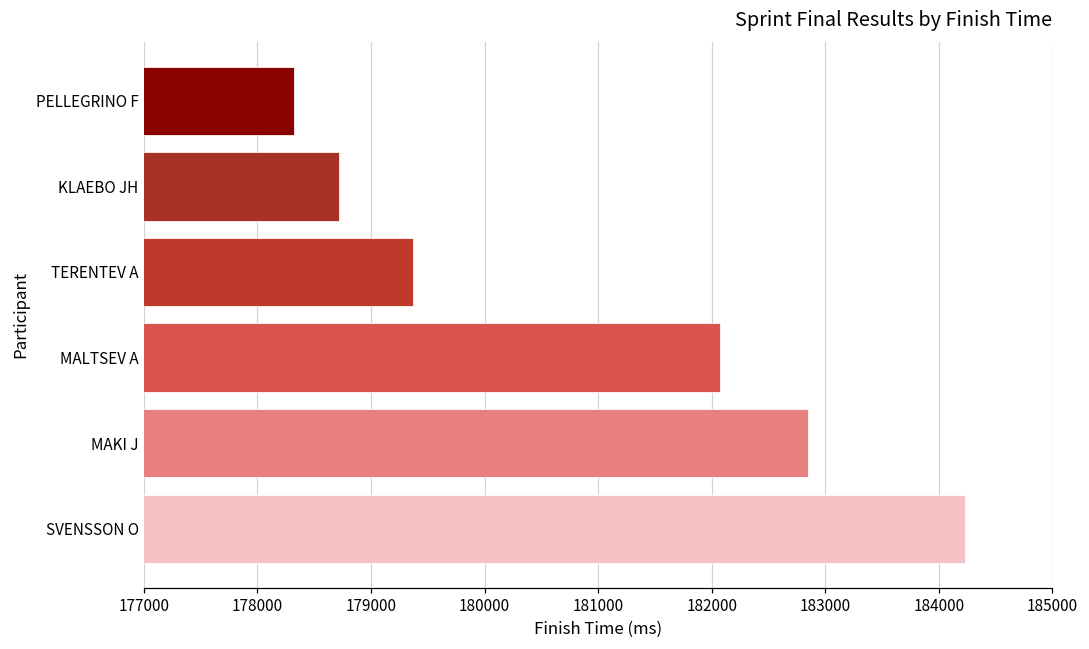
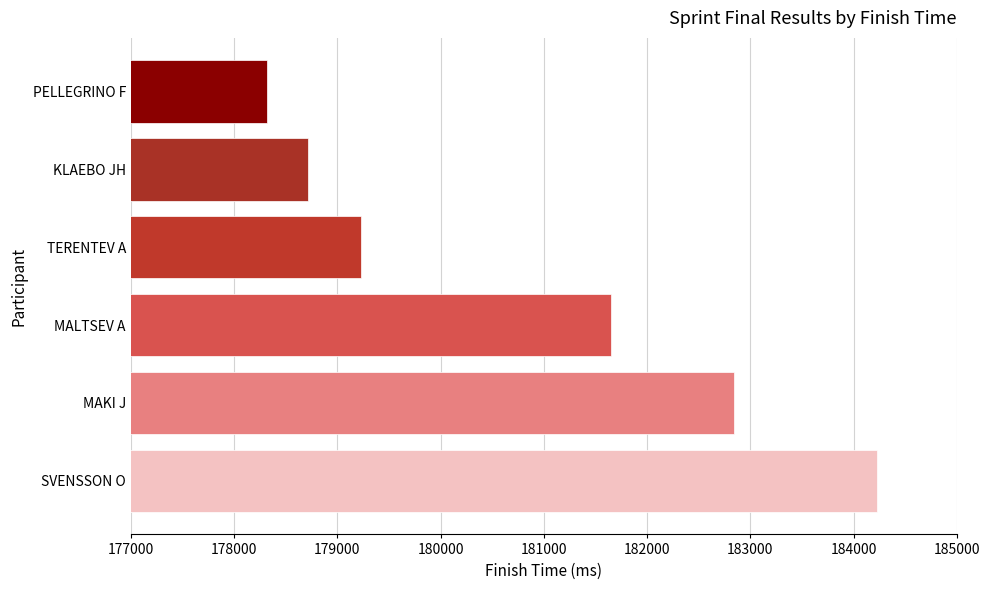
TERENTEV A: 179370 -> 179230
MALTSEV A: 182070 -> 181650
